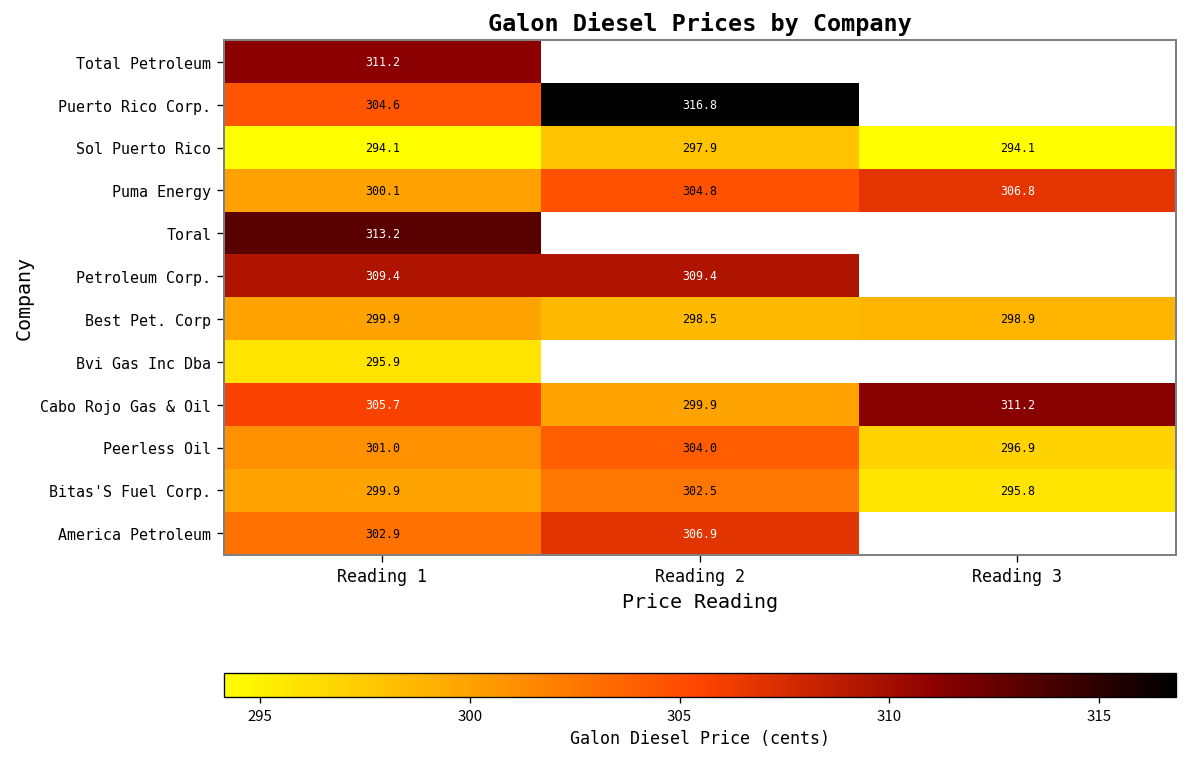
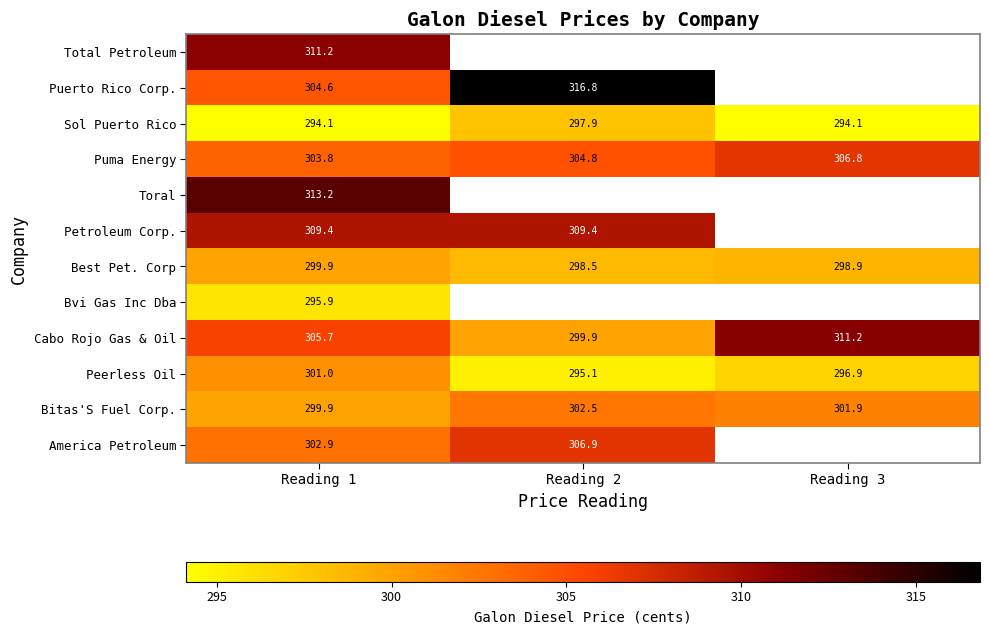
Puma Energy, Reading 1: 300.1 -> 303.8
Peerless Oil, Reading 2: 304.0 -> 295.1
Bitas'S Fuel Corp., Reading 3: 295.8 -> 301.9
